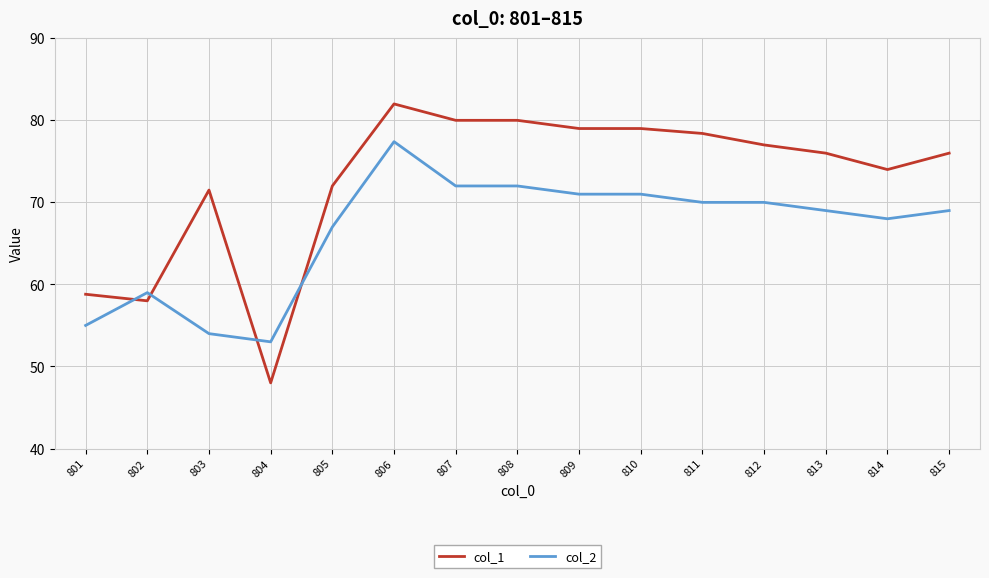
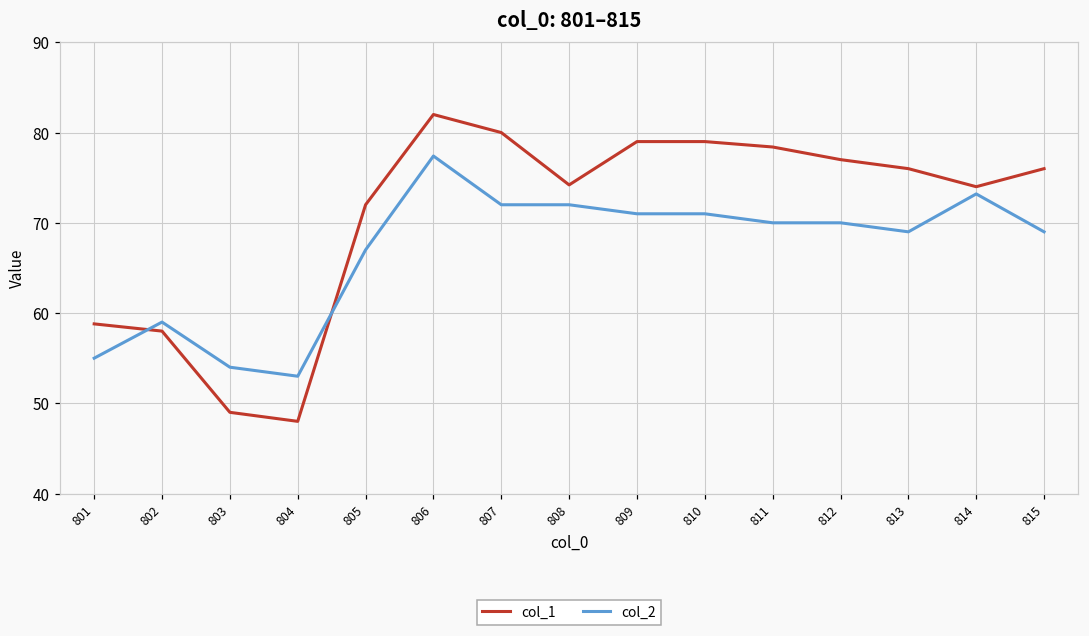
col_1, 803: 72 -> 49
col_1, 808: 80 -> 74
col_2, 814: 68 -> 73
